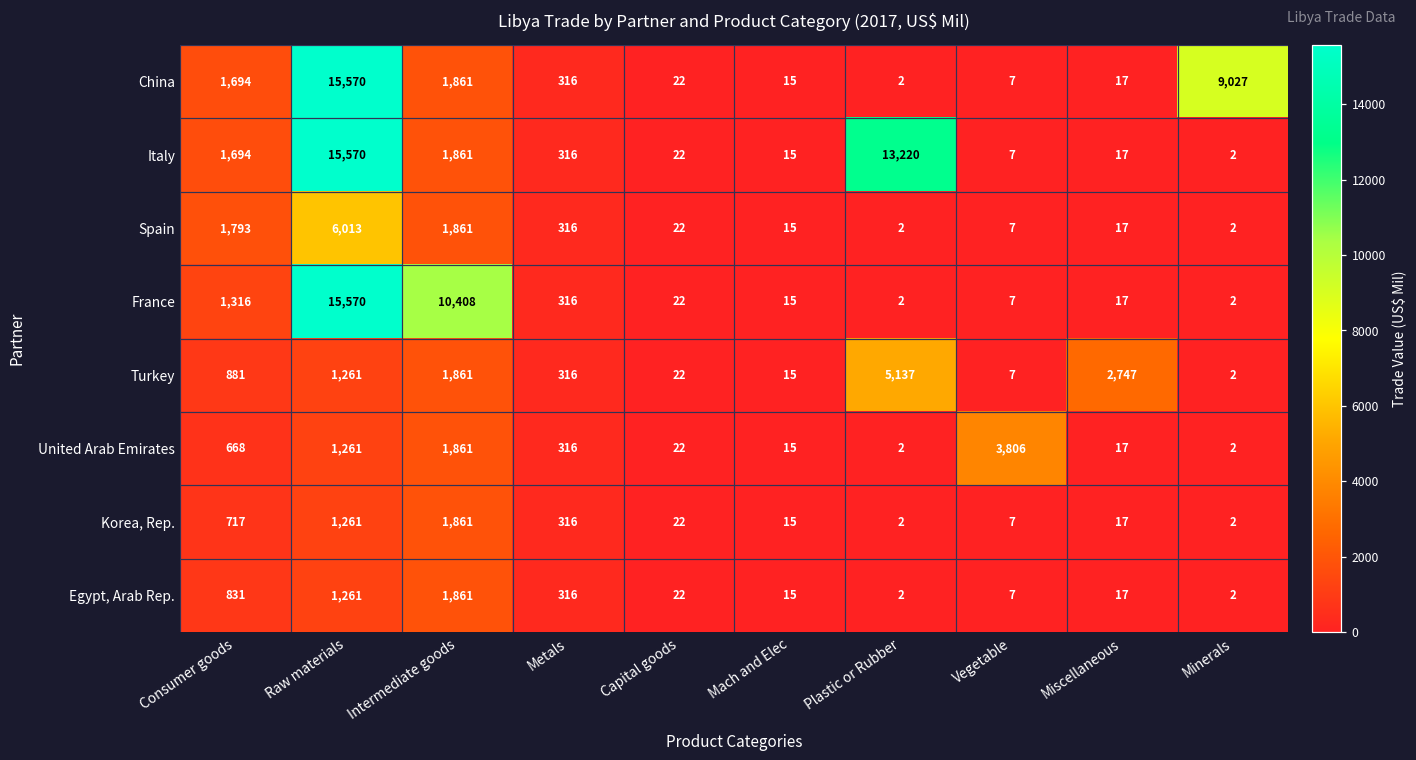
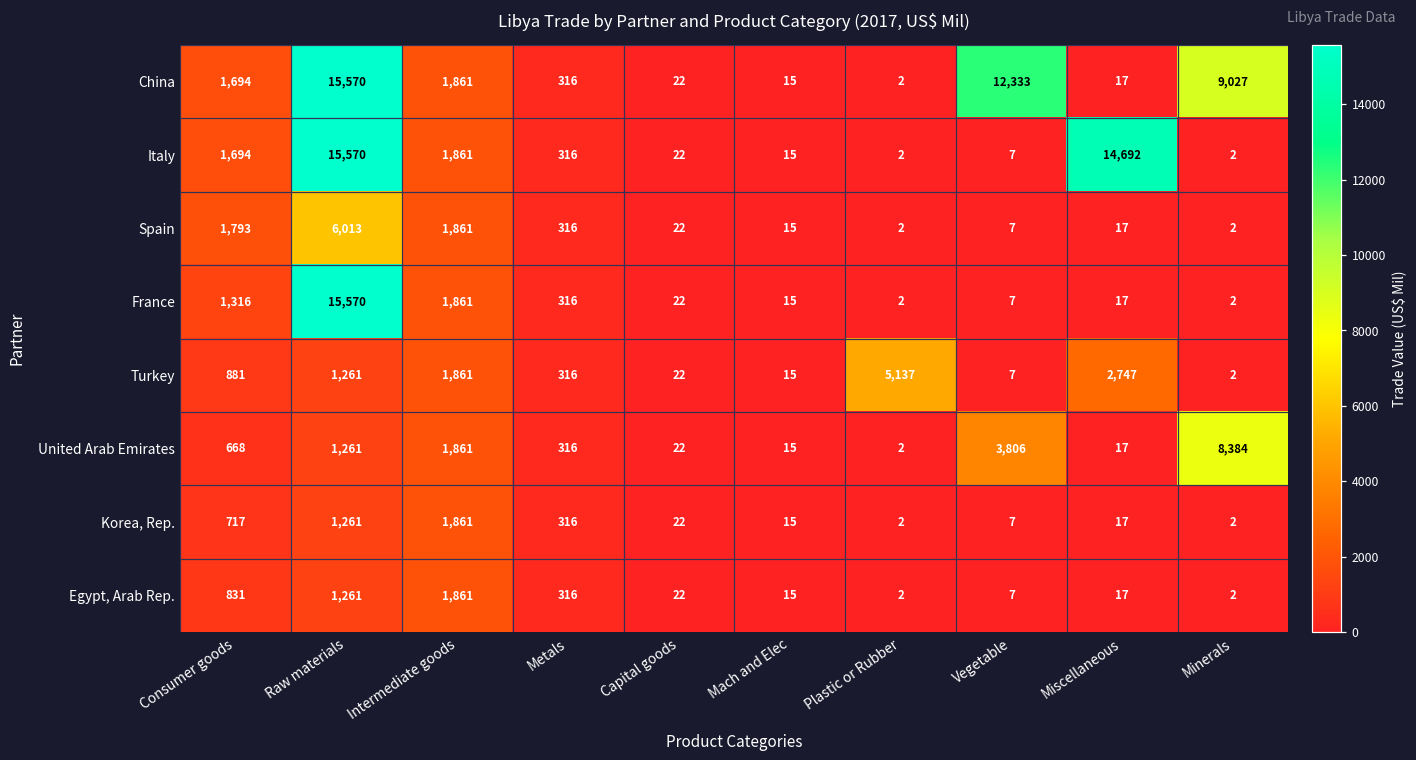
China, Vegetable: 7 -> 12,333
Italy, Plastic or Rubber: 13,220 -> 2
Italy, Miscellaneous: 17 -> 14,692
France, Intermediate goods: 10,408 -> 1,861
United Arab Emirates, Minerals: 2 -> 8,384
